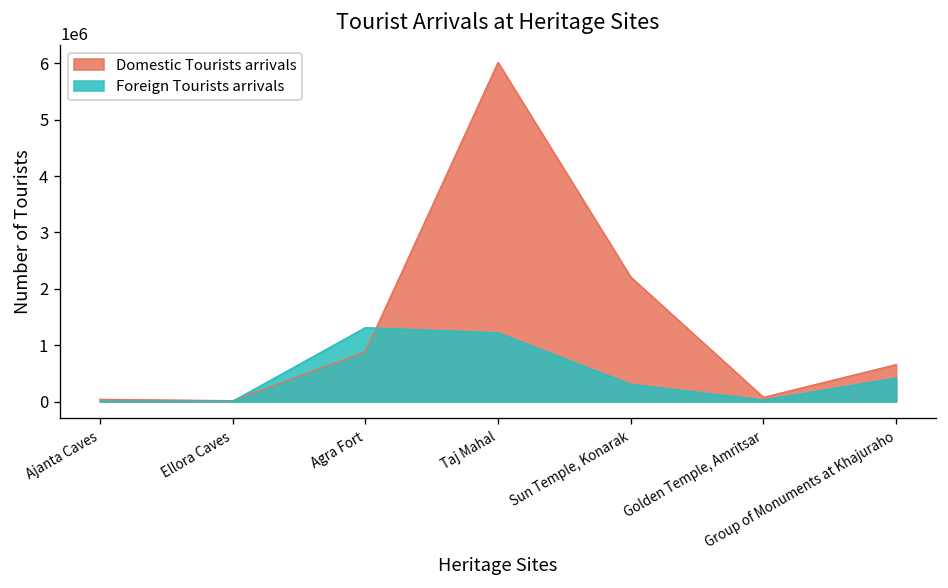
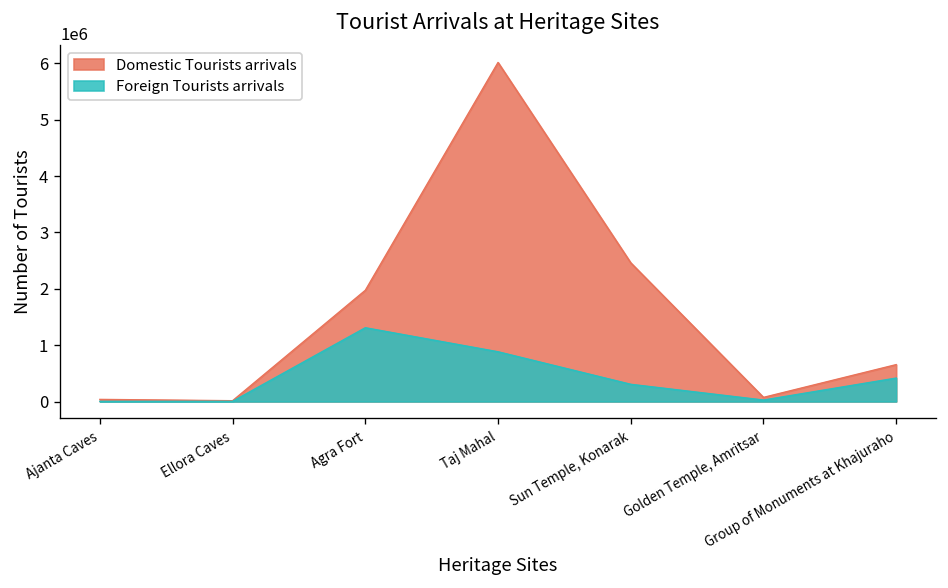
Domestic Tourists arrivals, Agra Fort: 900000 -> 2000000
Foreign Tourists arrivals, Taj Mahal: 1200000 -> 900000
Domestic Tourists arrivals, Sun Temple, Konarak: 2200000 -> 2500000
